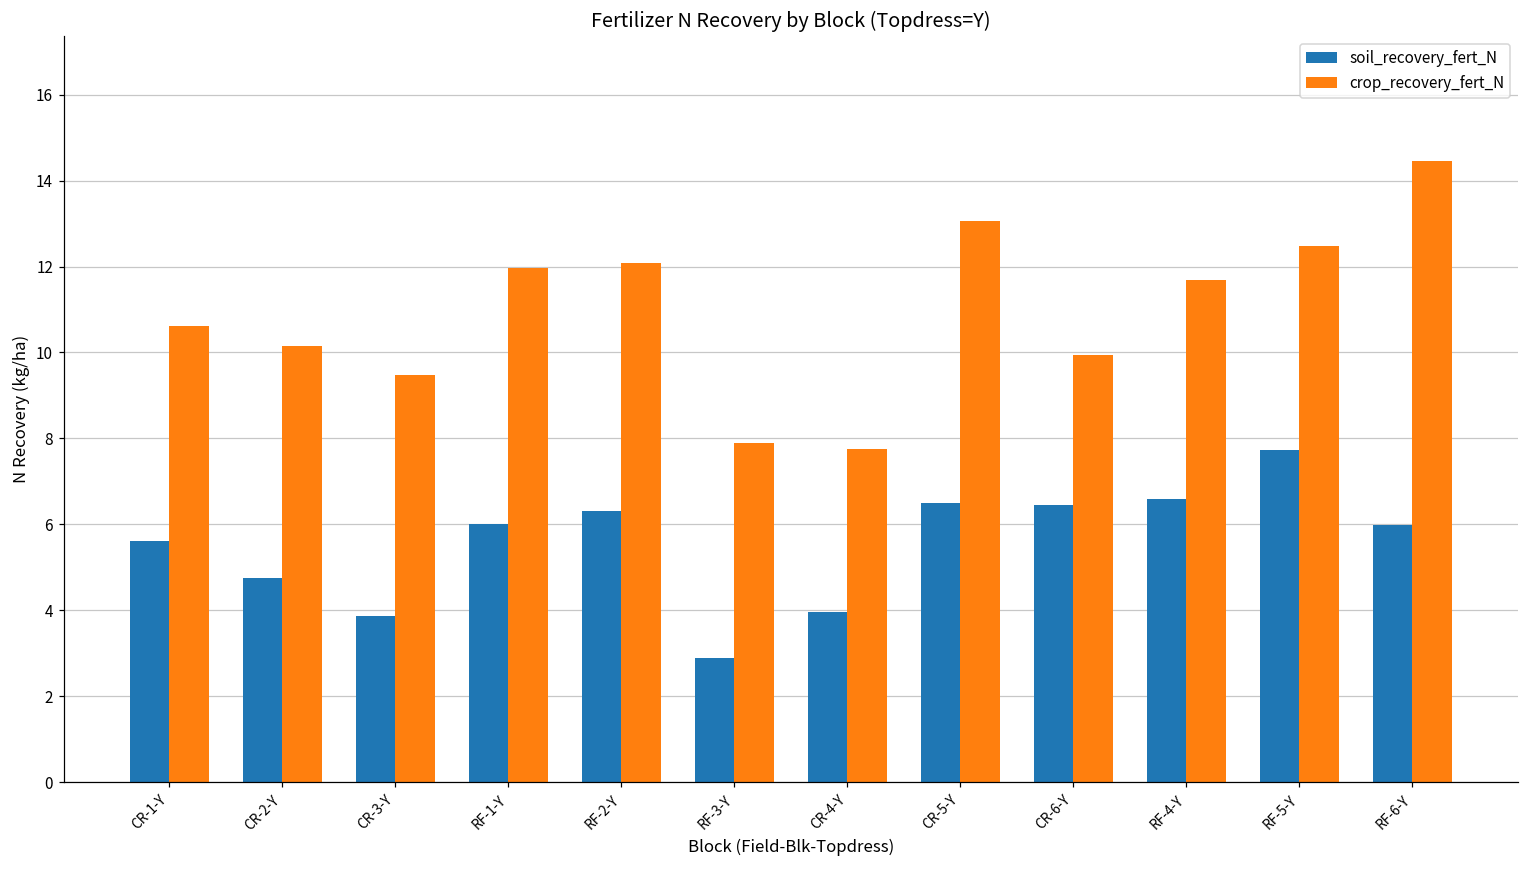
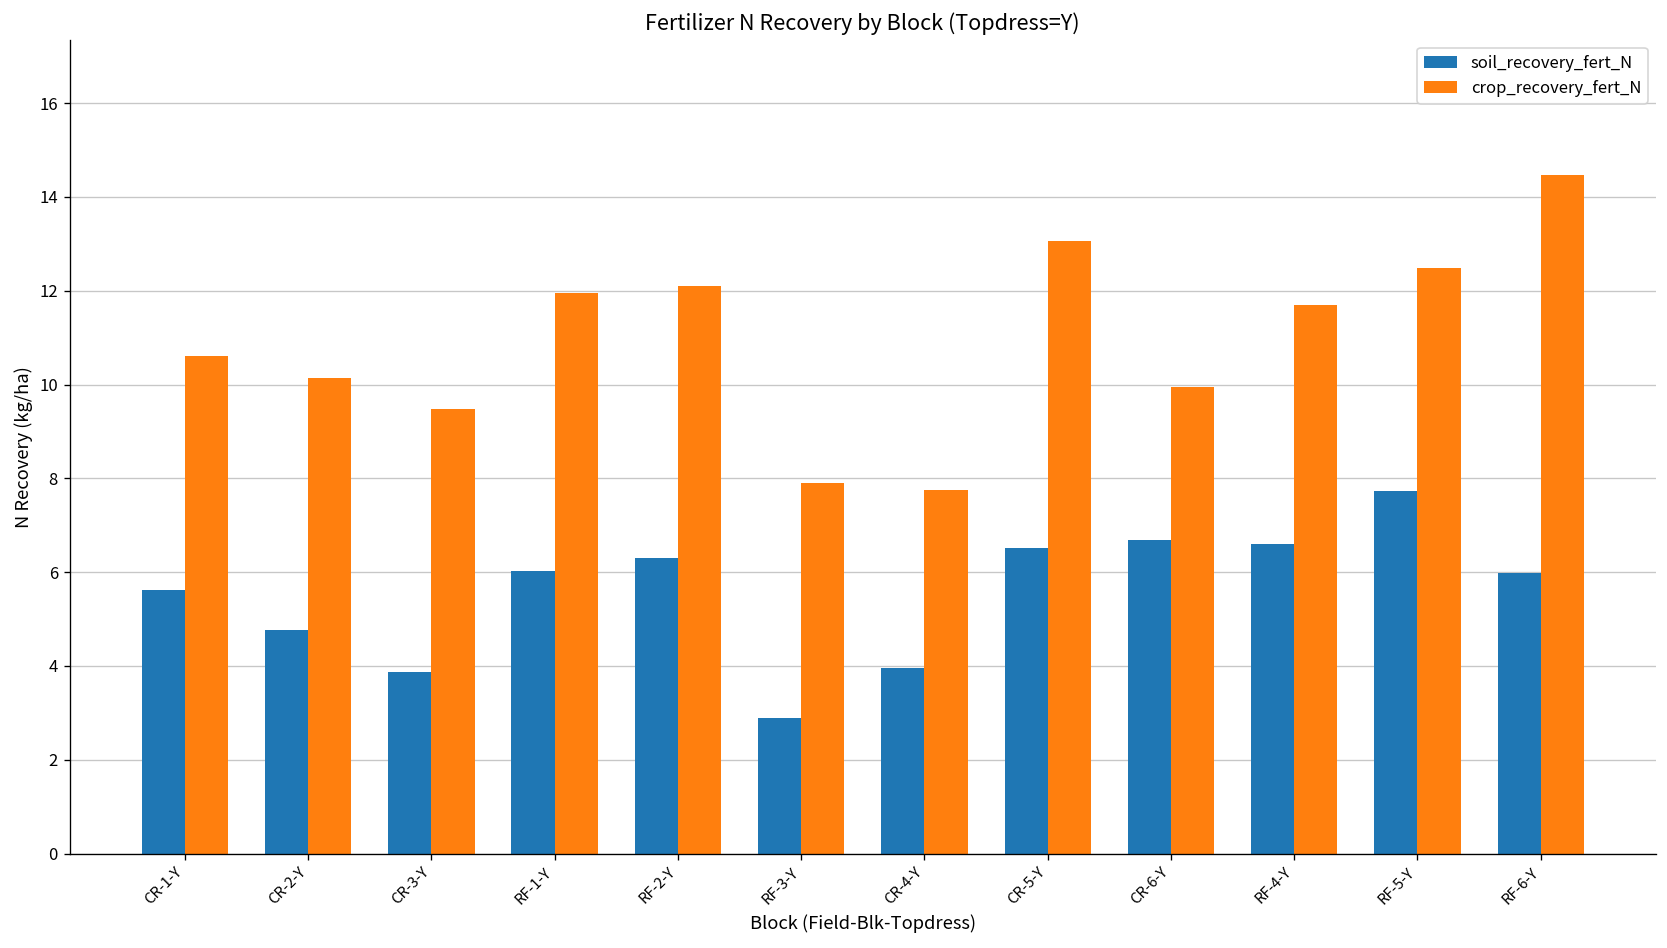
soil_recovery_fert_N, CR-6-Y: 6.5 -> 6.7
